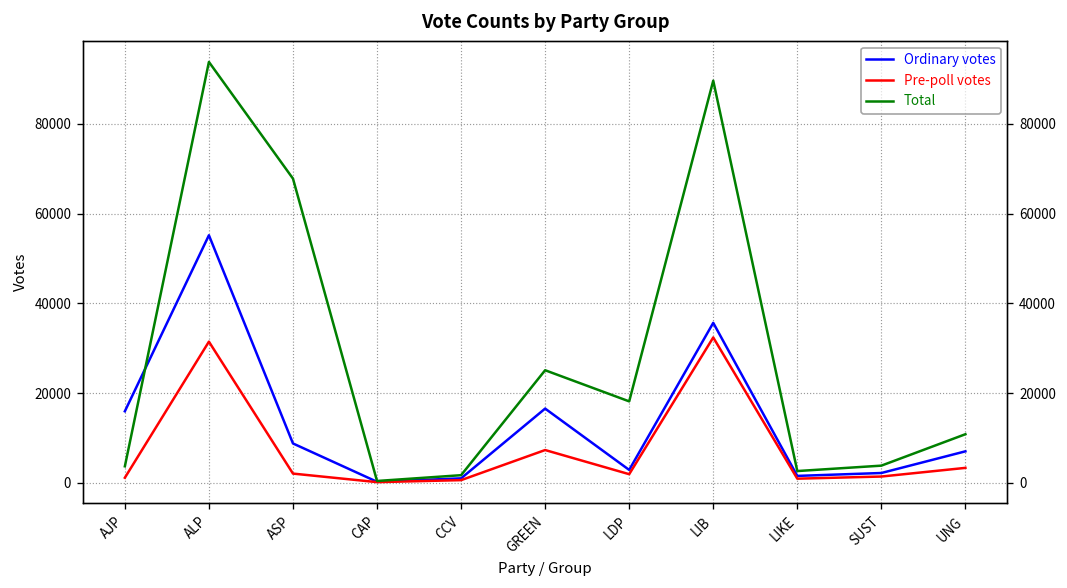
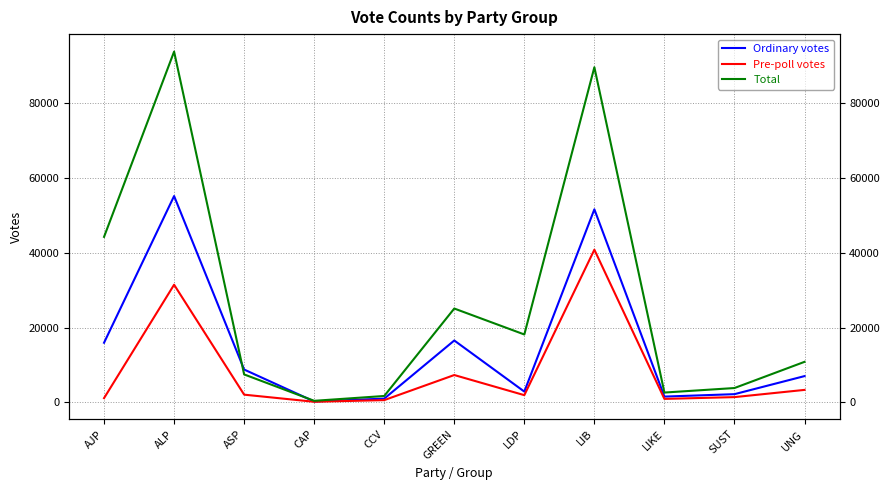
Total, AJP: 4000 -> 44000
Total, ASP: 68000 -> 7000
Ordinary votes, LIB: 36000 -> 52000
Pre-poll votes, LIB: 32000 -> 41000
